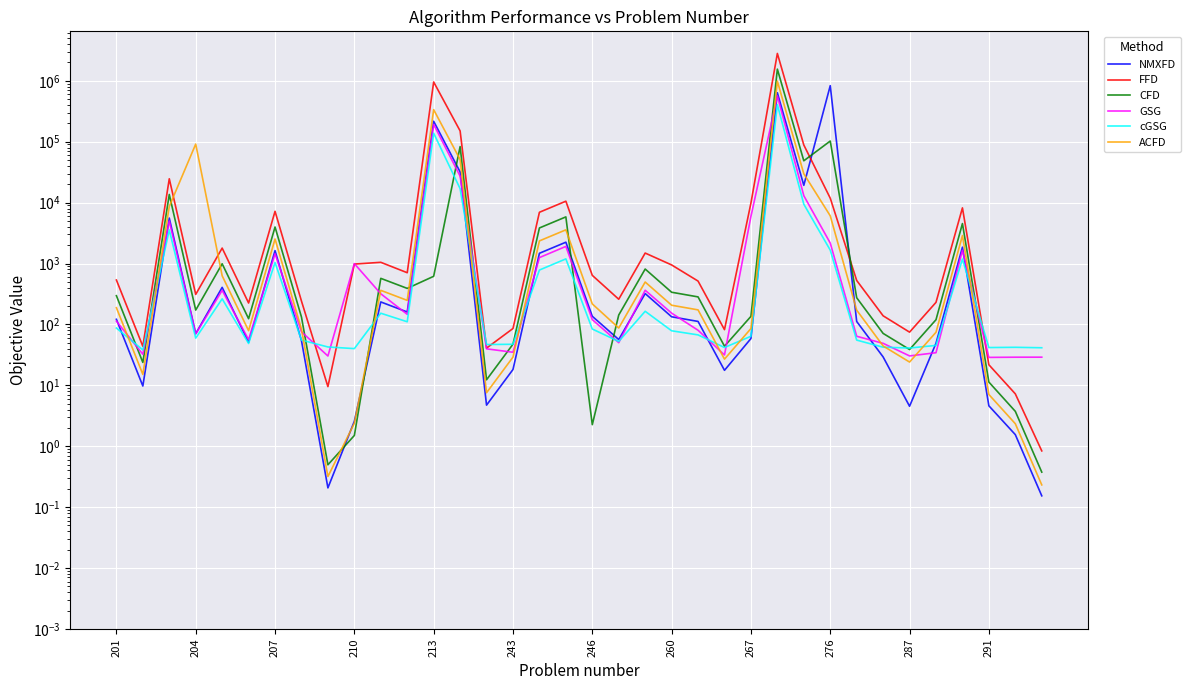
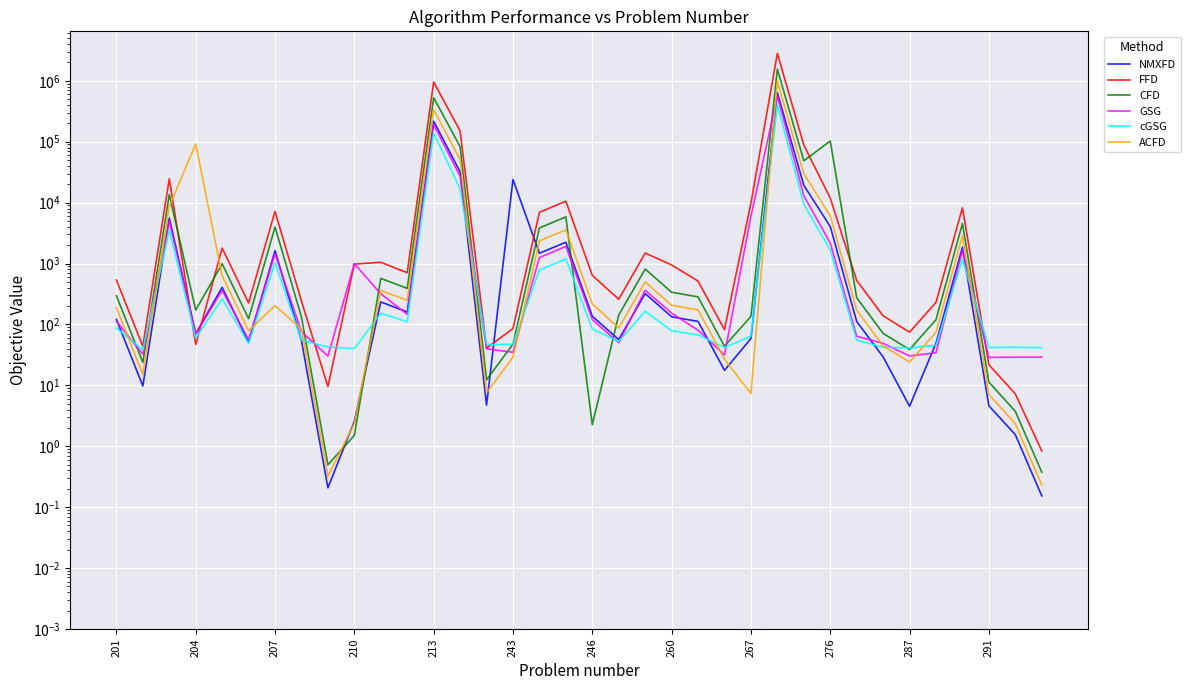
FFD, 204: 300 -> 50
ACFD, 207: 2500 -> 200
CFD, 213: 600 -> 500000
NMXFD, 243: 18 -> 24000
ACFD, 267: 90 -> 7
NMXFD, 276: 800000 -> 4000
